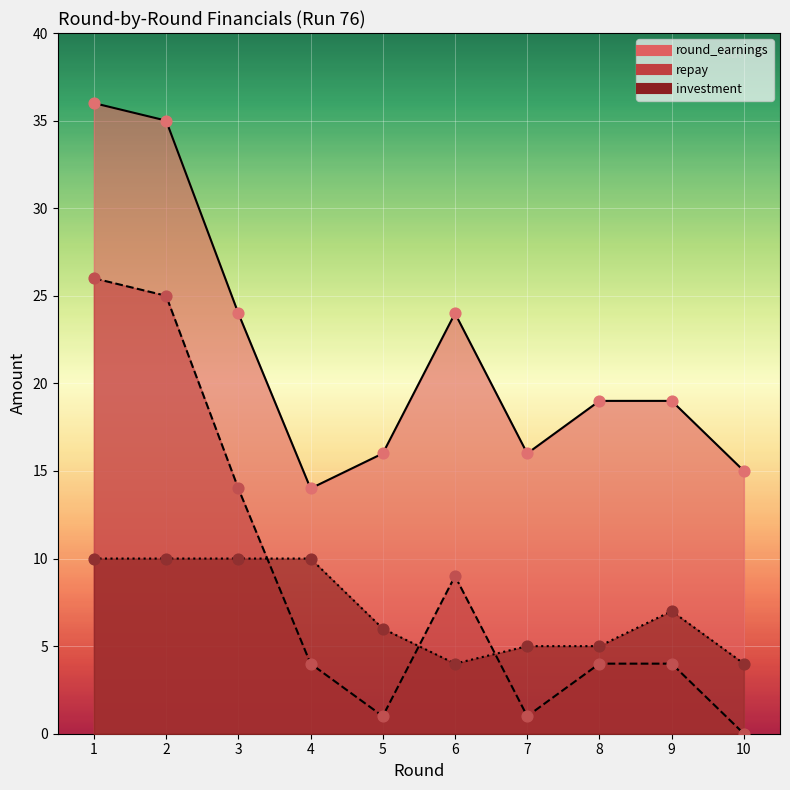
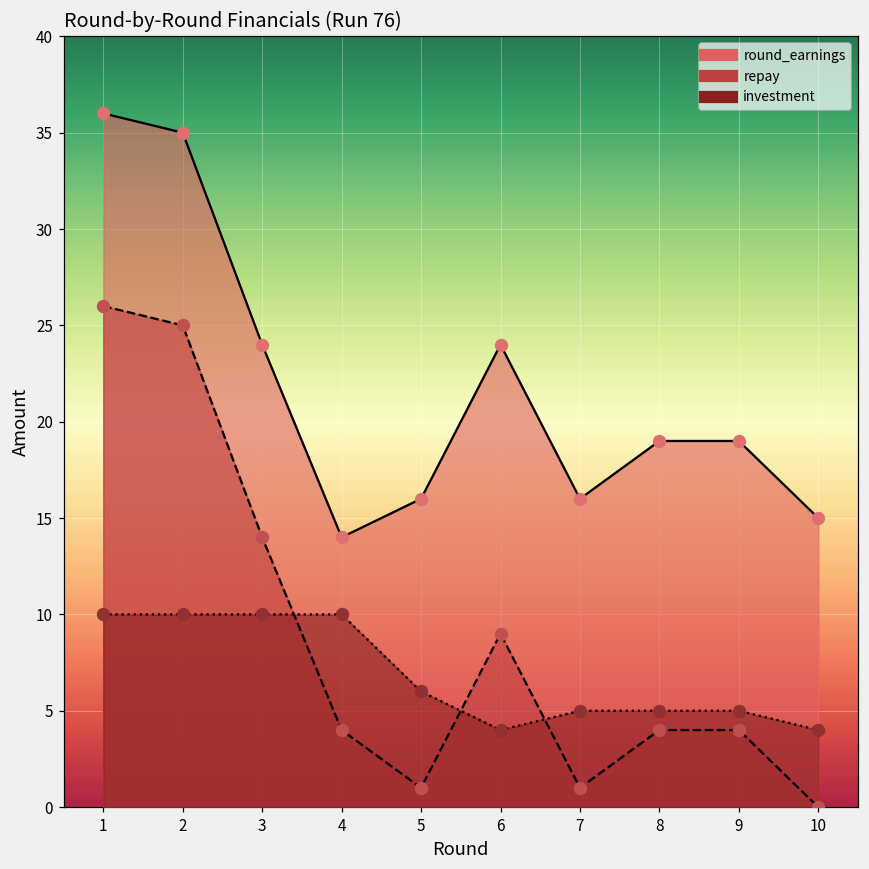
investment, 9: 7 -> 5
